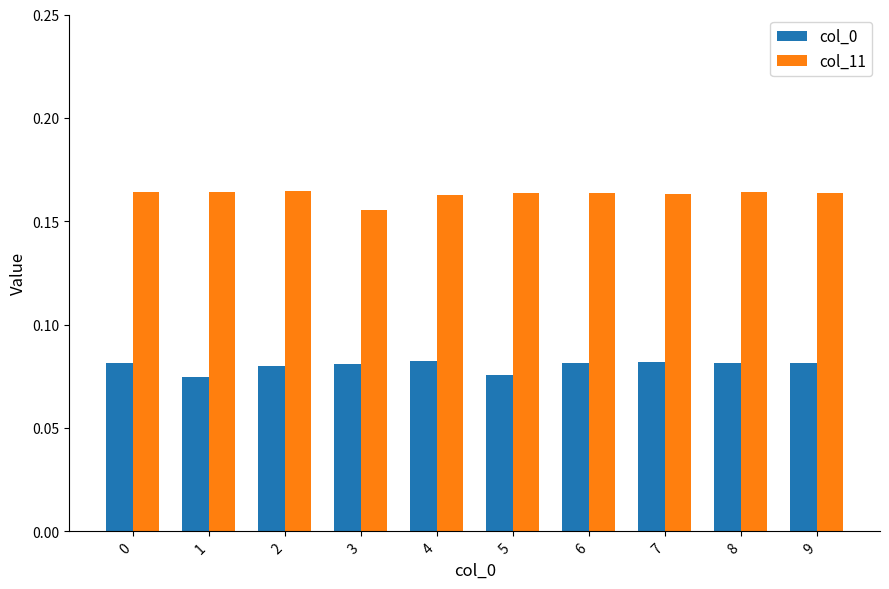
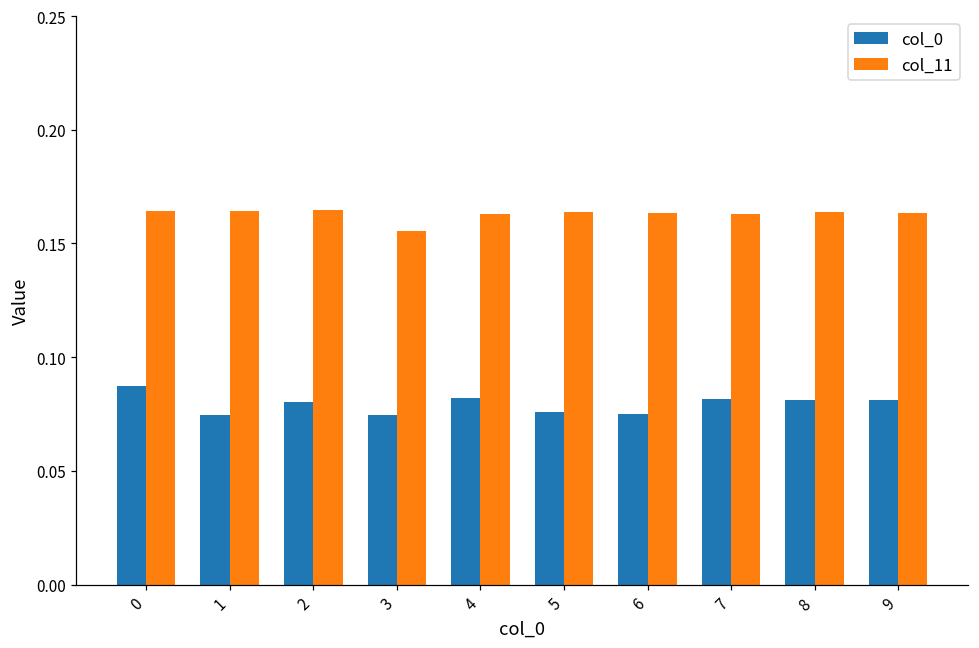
col_0, 0: 0.081 -> 0.087
col_0, 3: 0.081 -> 0.075
col_0, 6: 0.081 -> 0.075
